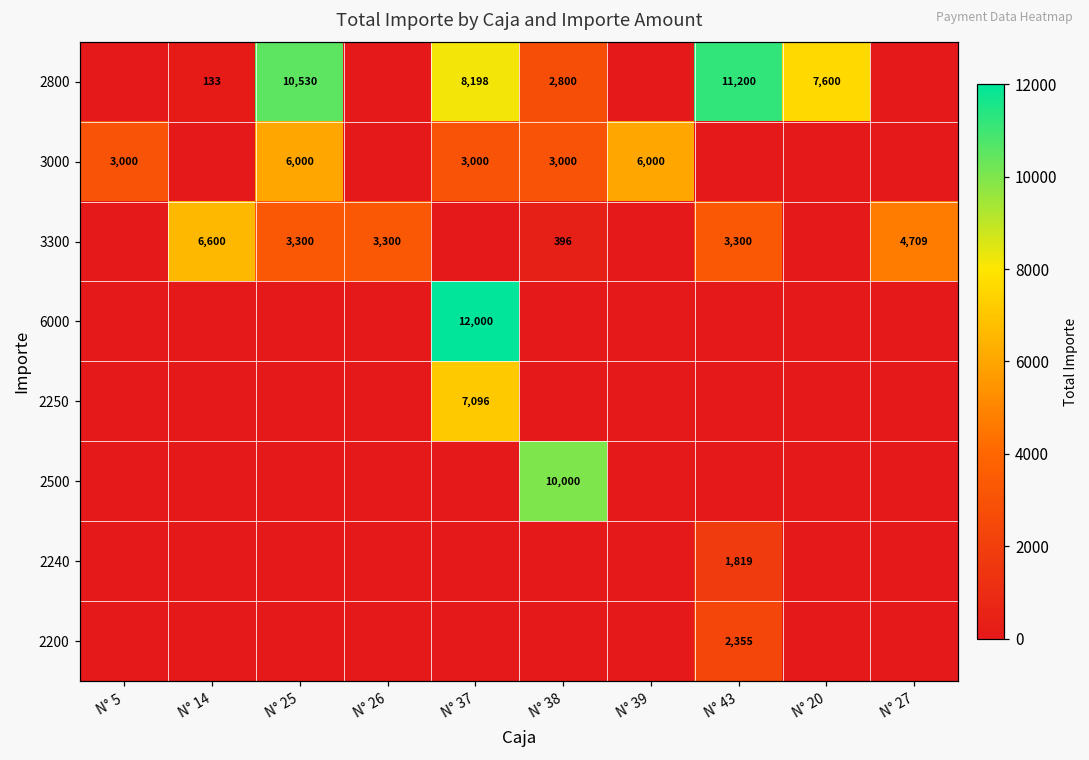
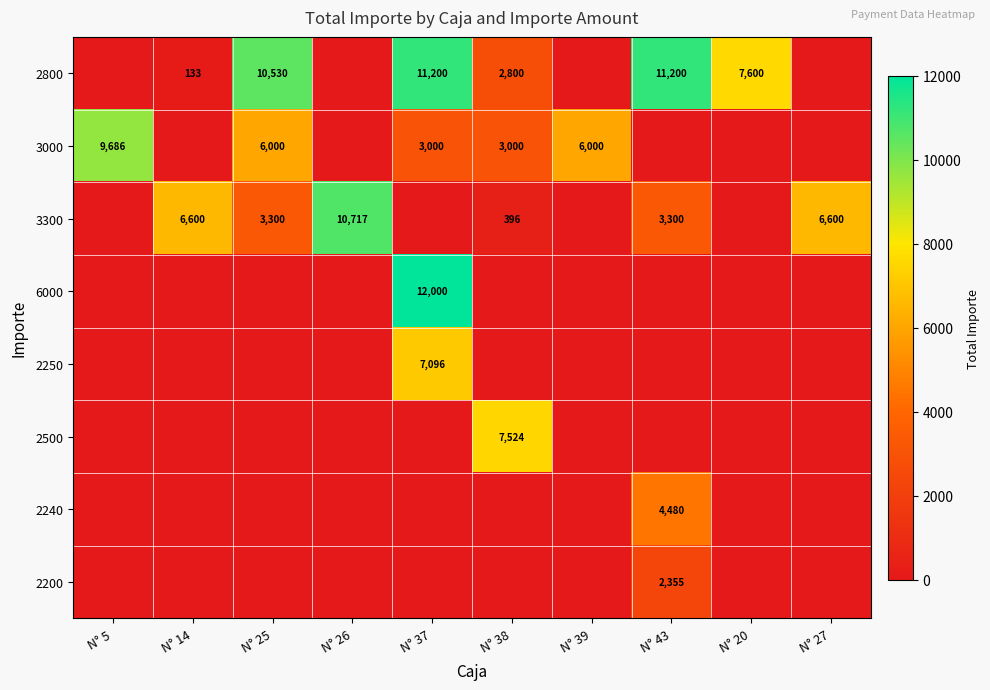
2800, N° 37: 8,198 -> 11,200
3000, N° 5: 3,000 -> 9,686
3300, N° 26: 3,300 -> 10,717
3300, N° 27: 4,709 -> 6,600
2500, N° 38: 10,000 -> 7,524
2240, N° 43: 1,819 -> 4,480
